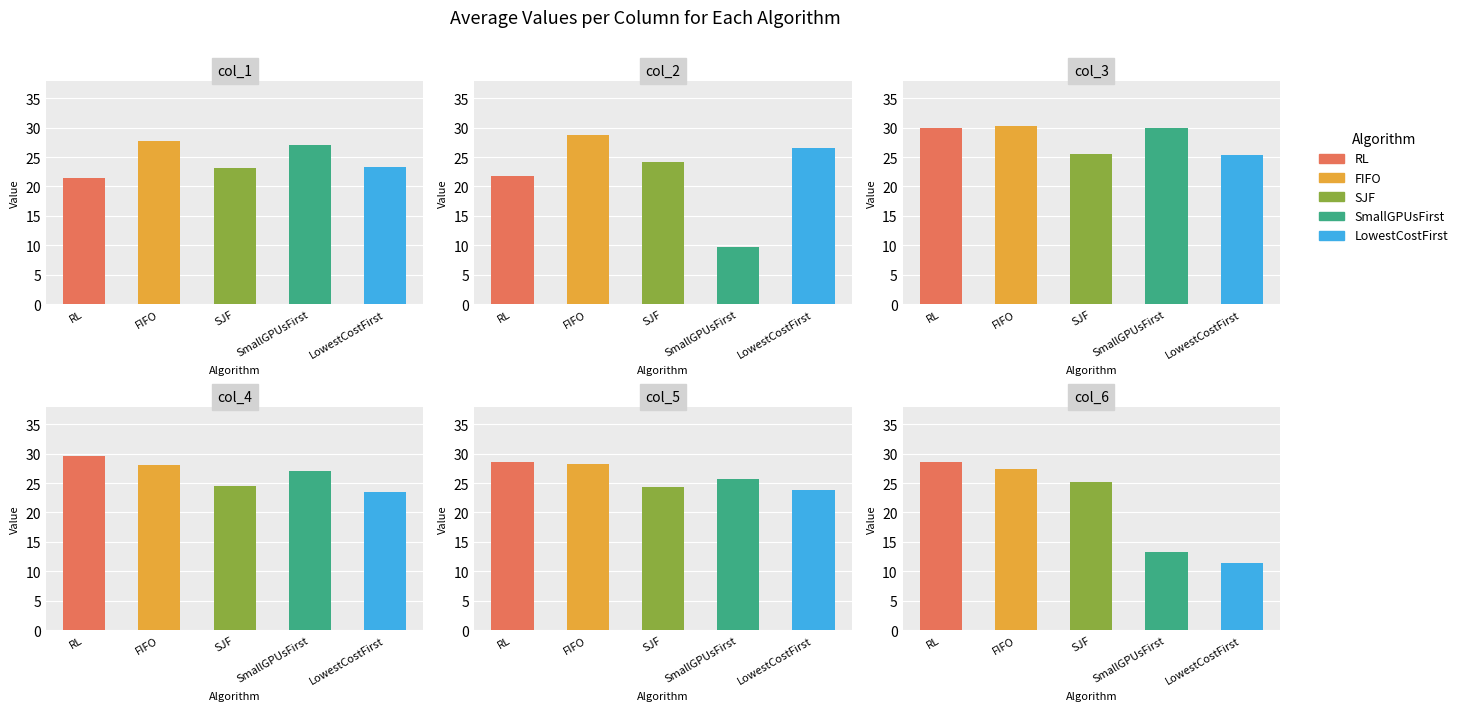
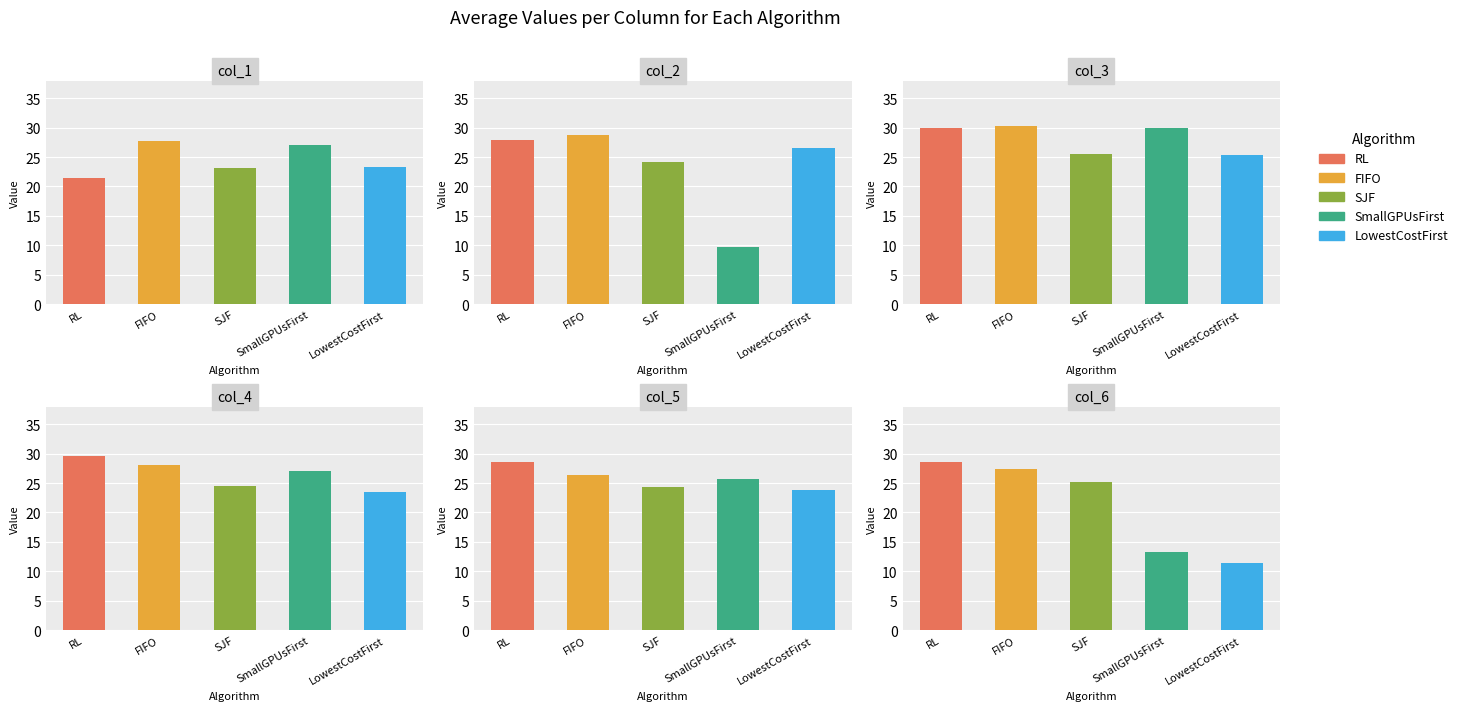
col_2, RL: 22 -> 28
col_5, FIFO: 28 -> 26
